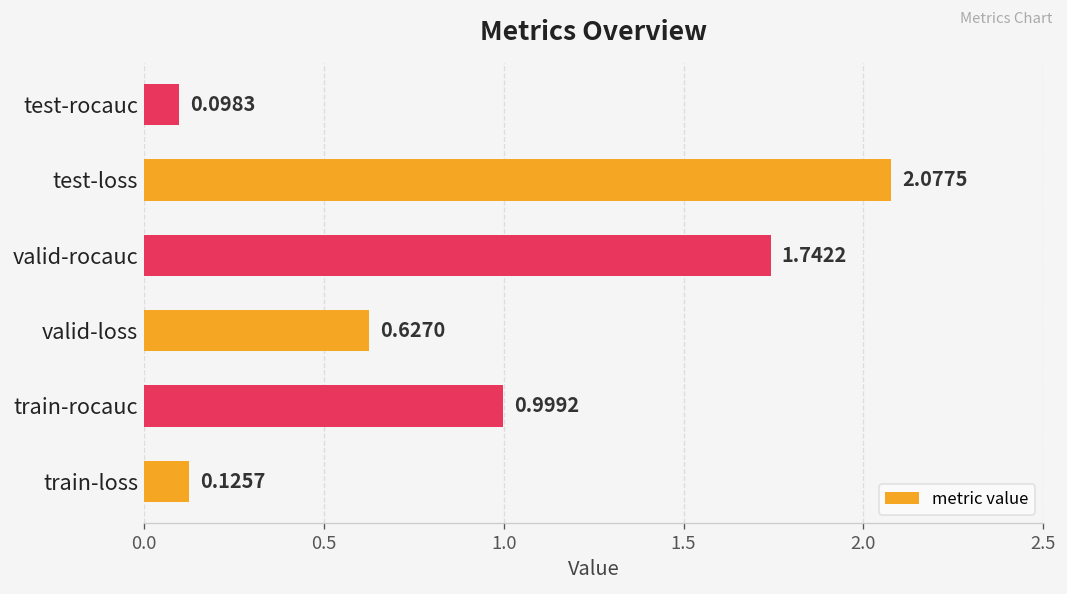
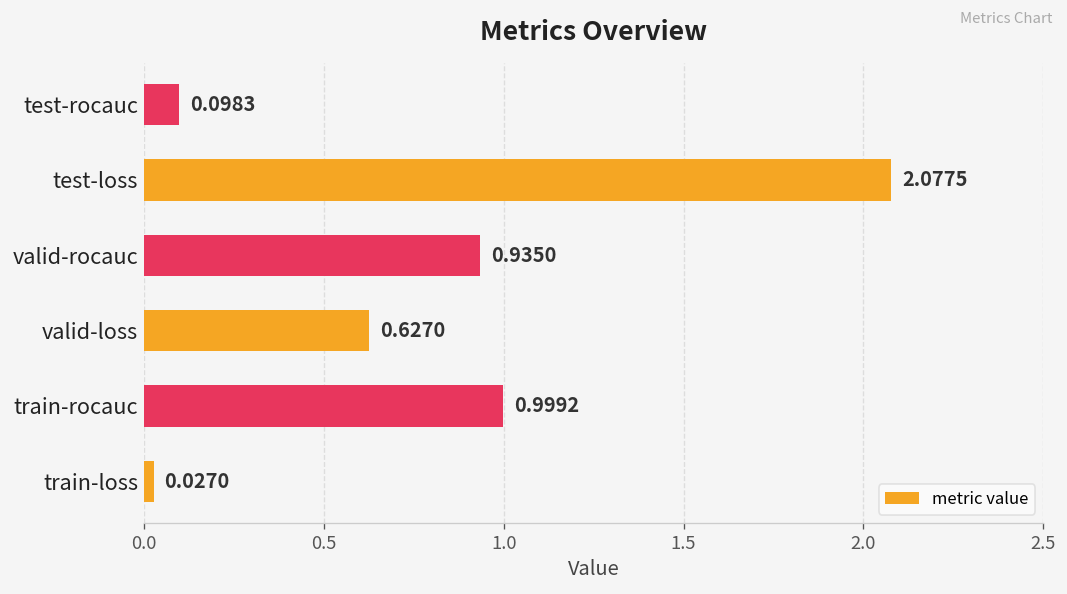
valid-rocauc: 1.7422 -> 0.9350
train-loss: 0.1257 -> 0.0270
